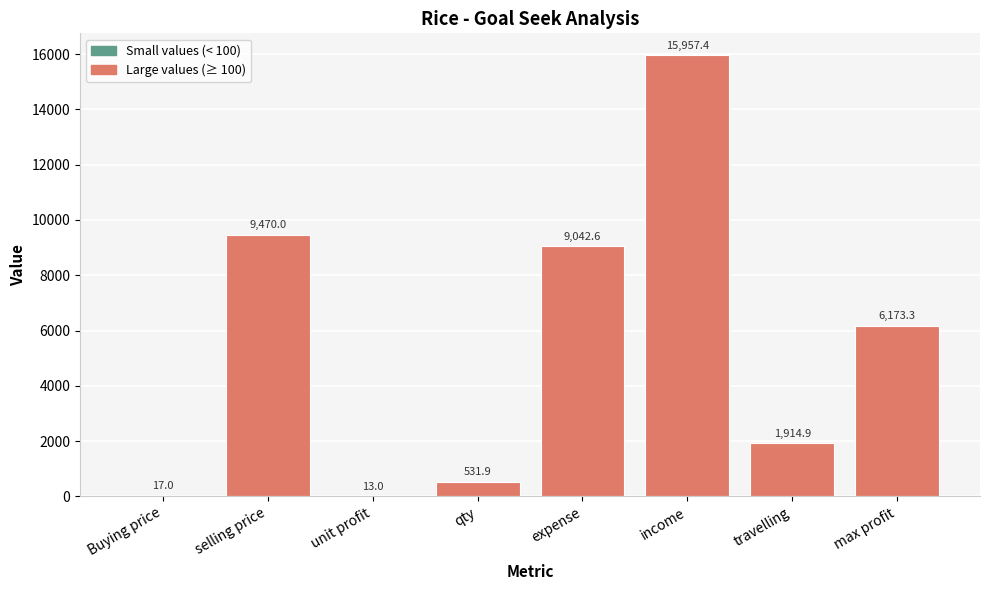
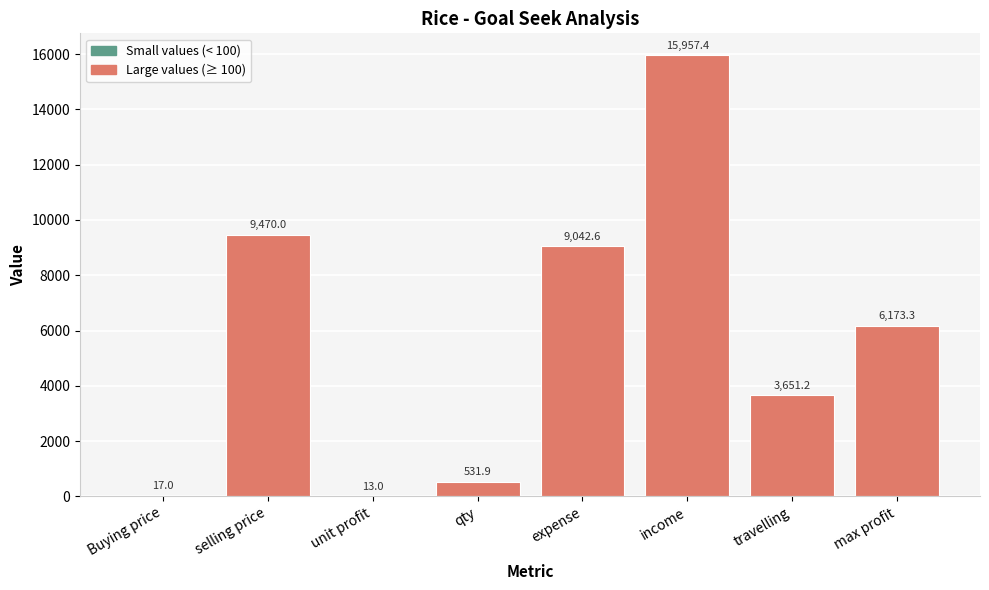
travelling: 1,914.9 -> 3,651.2
